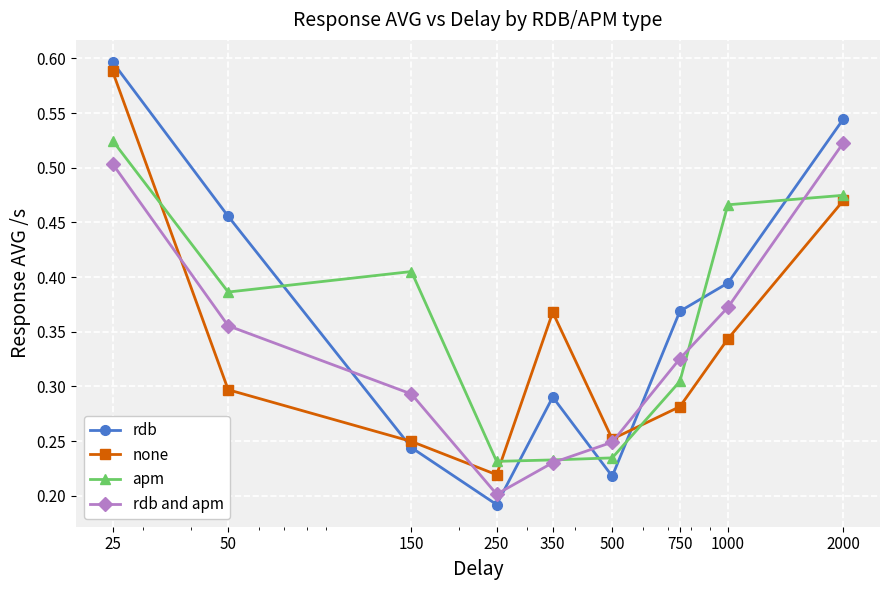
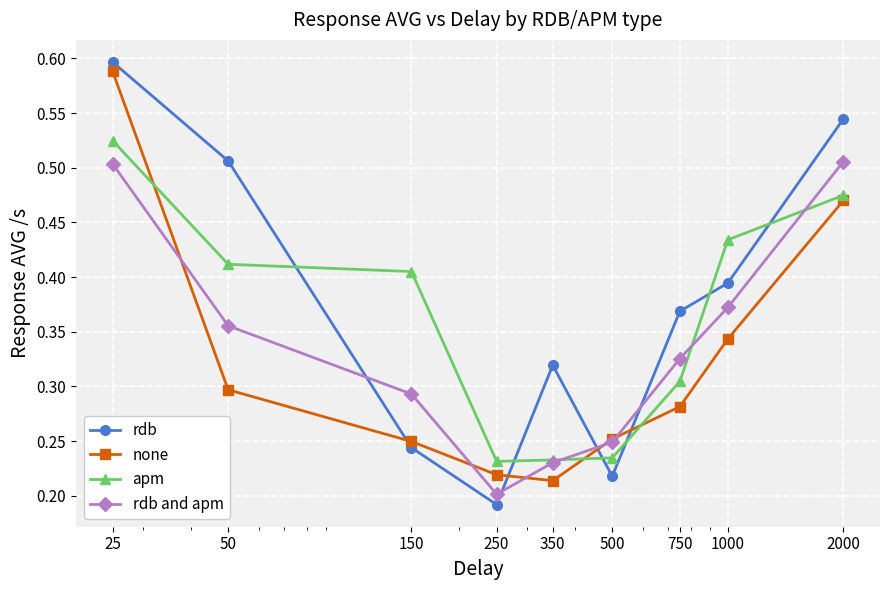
rdb, 50: 0.456 -> 0.506
apm, 50: 0.386 -> 0.412
rdb, 350: 0.290 -> 0.319
none, 350: 0.368 -> 0.214
apm, 1000: 0.466 -> 0.434
rdb and apm, 2000: 0.523 -> 0.506
